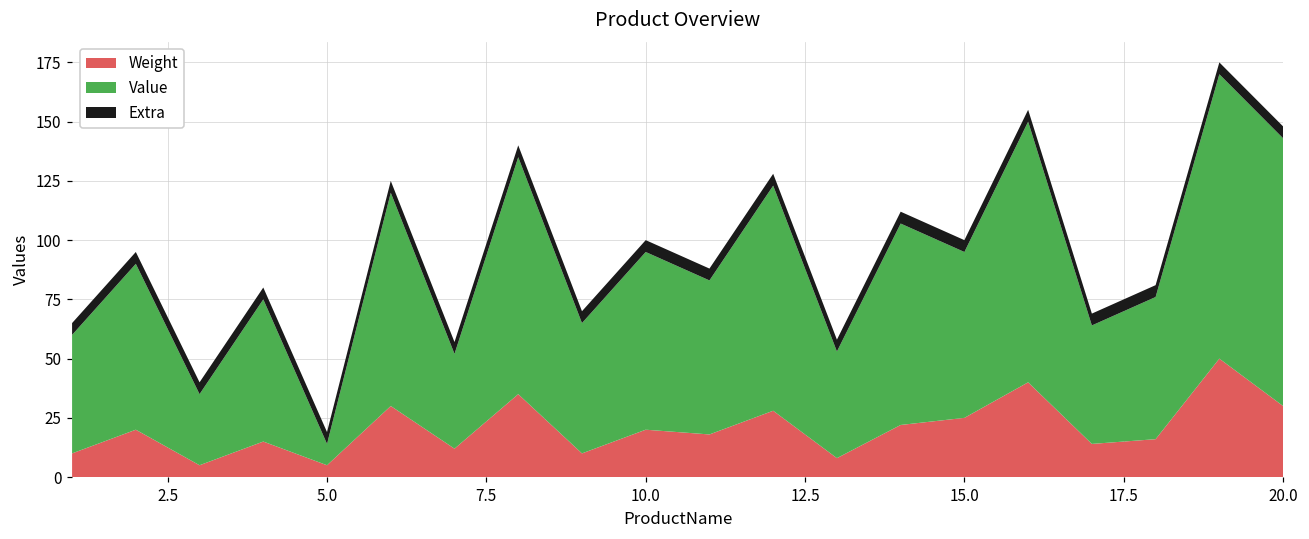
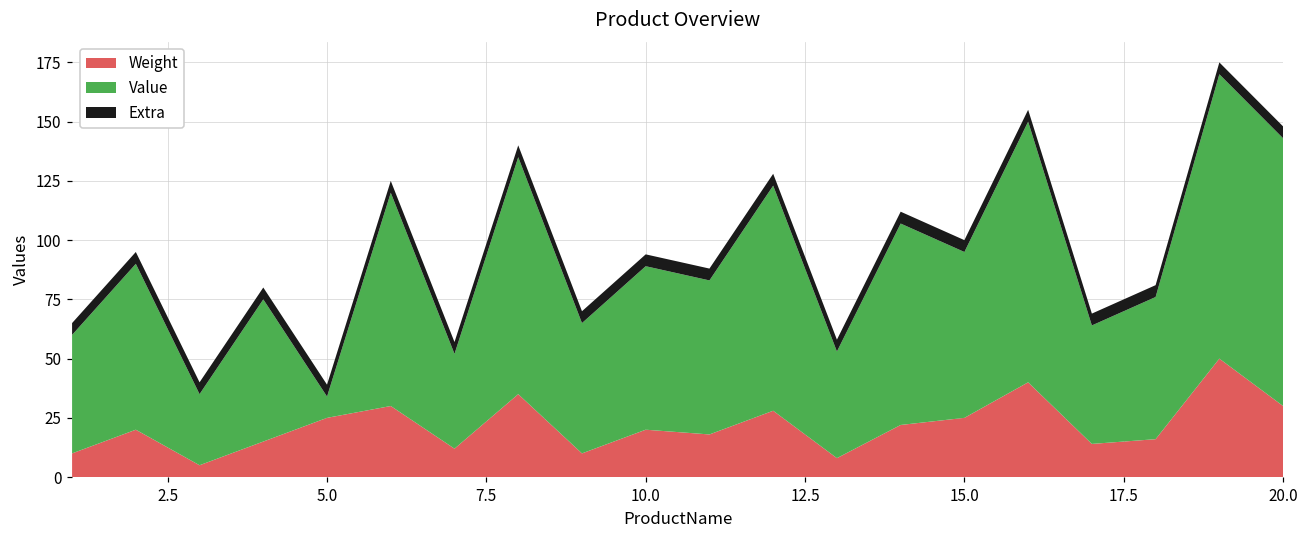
Weight, 5.0: 5 -> 25
Value, 10.0: 75 -> 69
